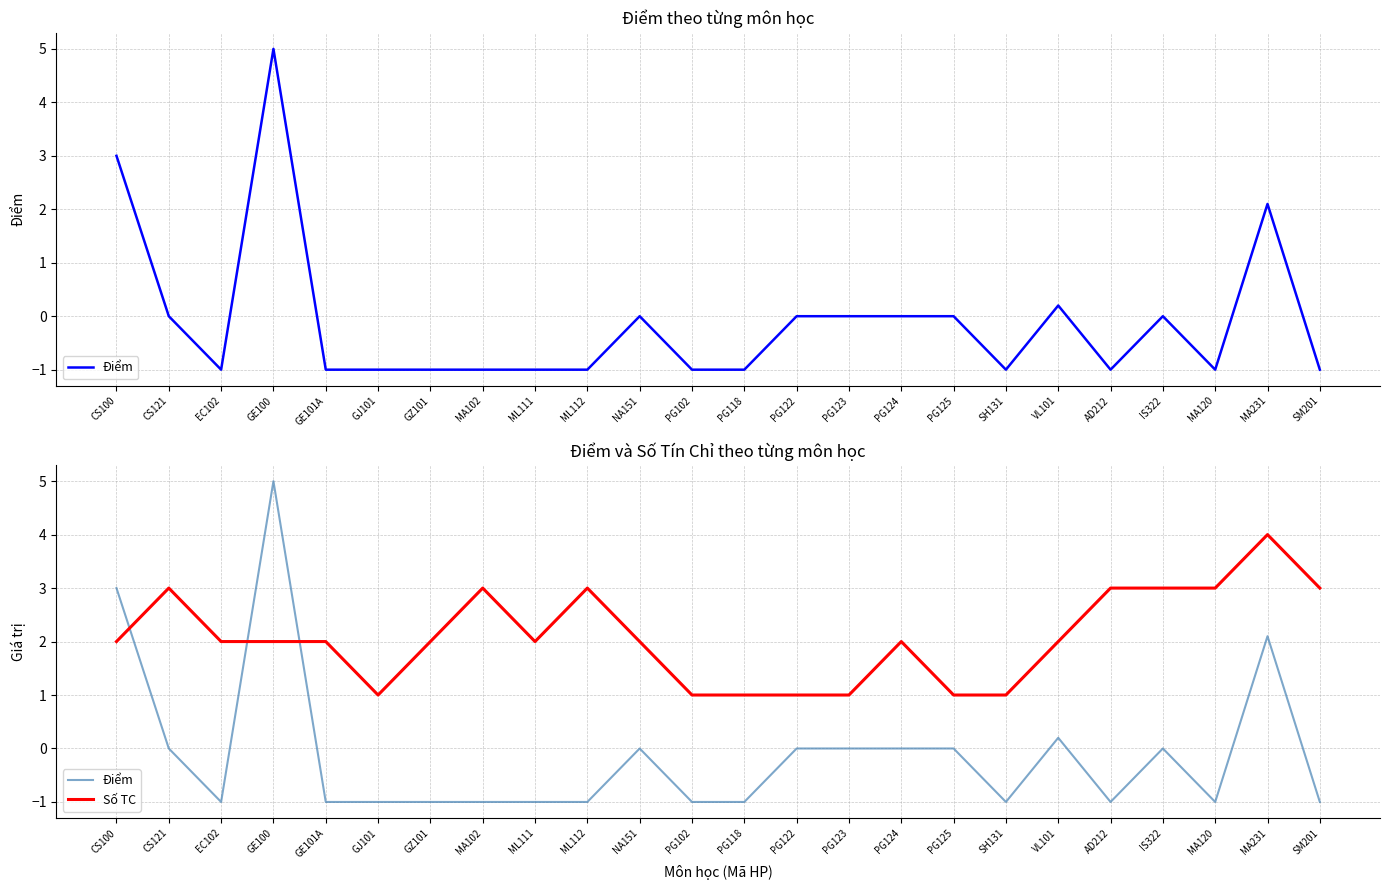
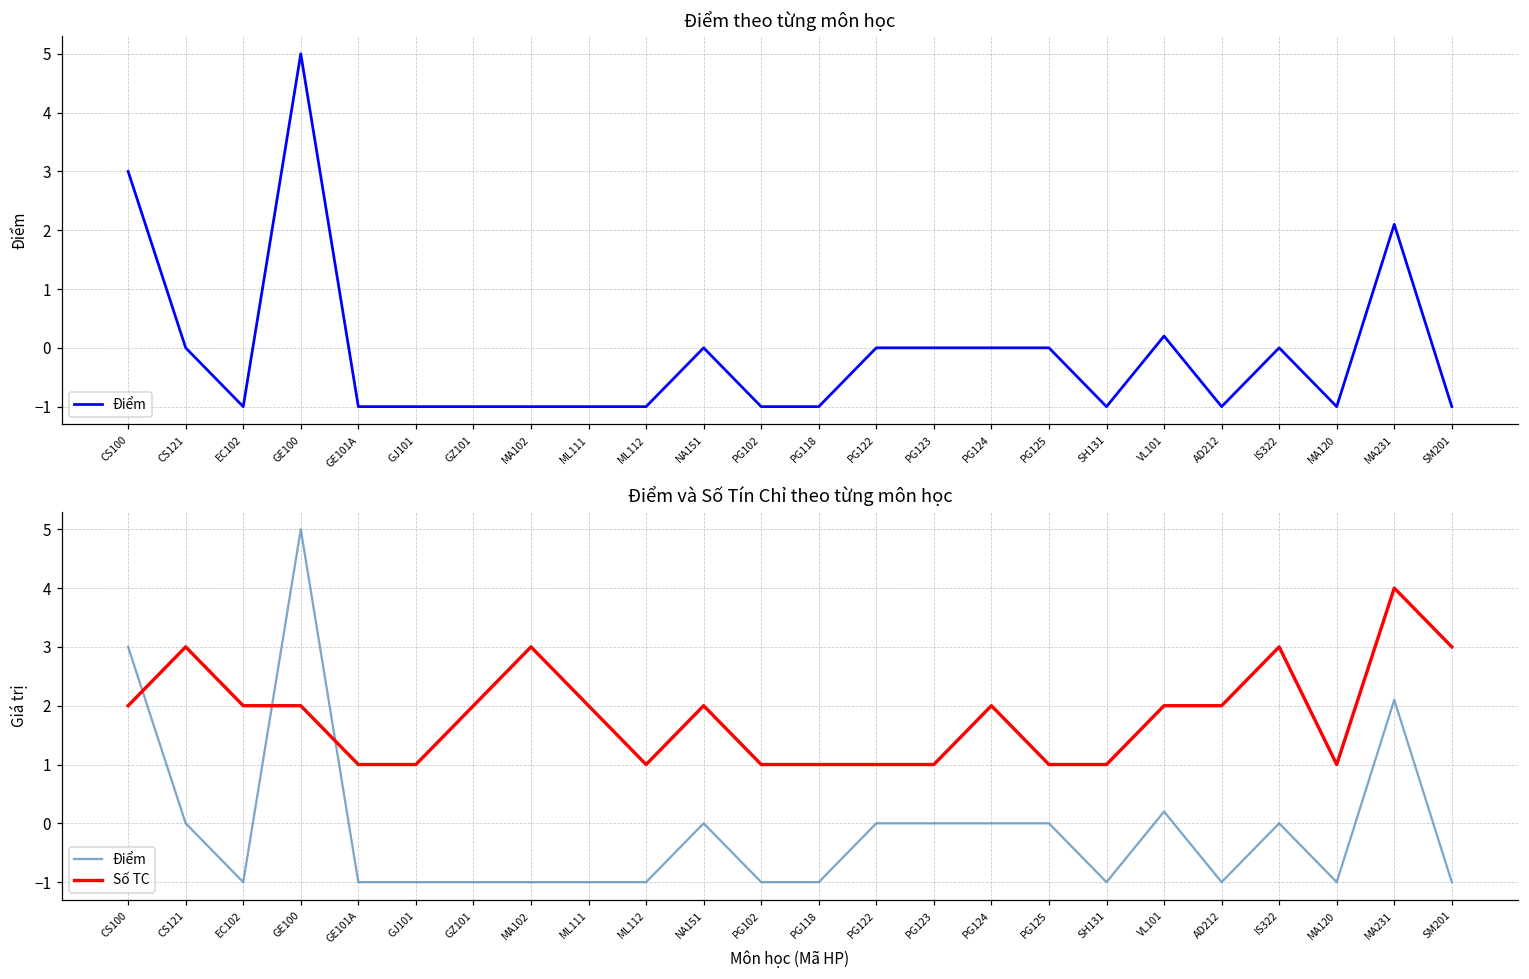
Điểm và Số Tín Chỉ theo từng môn học, Số TC, GE101A: 2 -> 1
Điểm và Số Tín Chỉ theo từng môn học, Số TC, ML112: 3 -> 1
Điểm và Số Tín Chỉ theo từng môn học, Số TC, AD212: 3 -> 2
Điểm và Số Tín Chỉ theo từng môn học, Số TC, MA120: 3 -> 1
